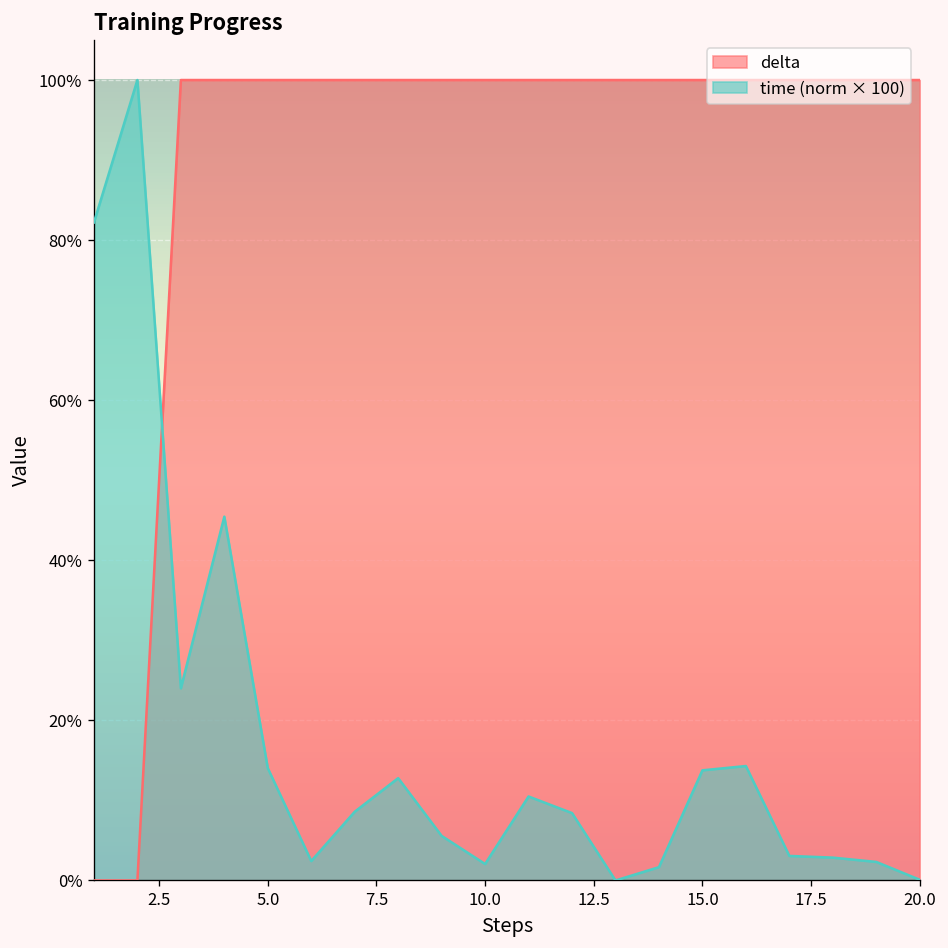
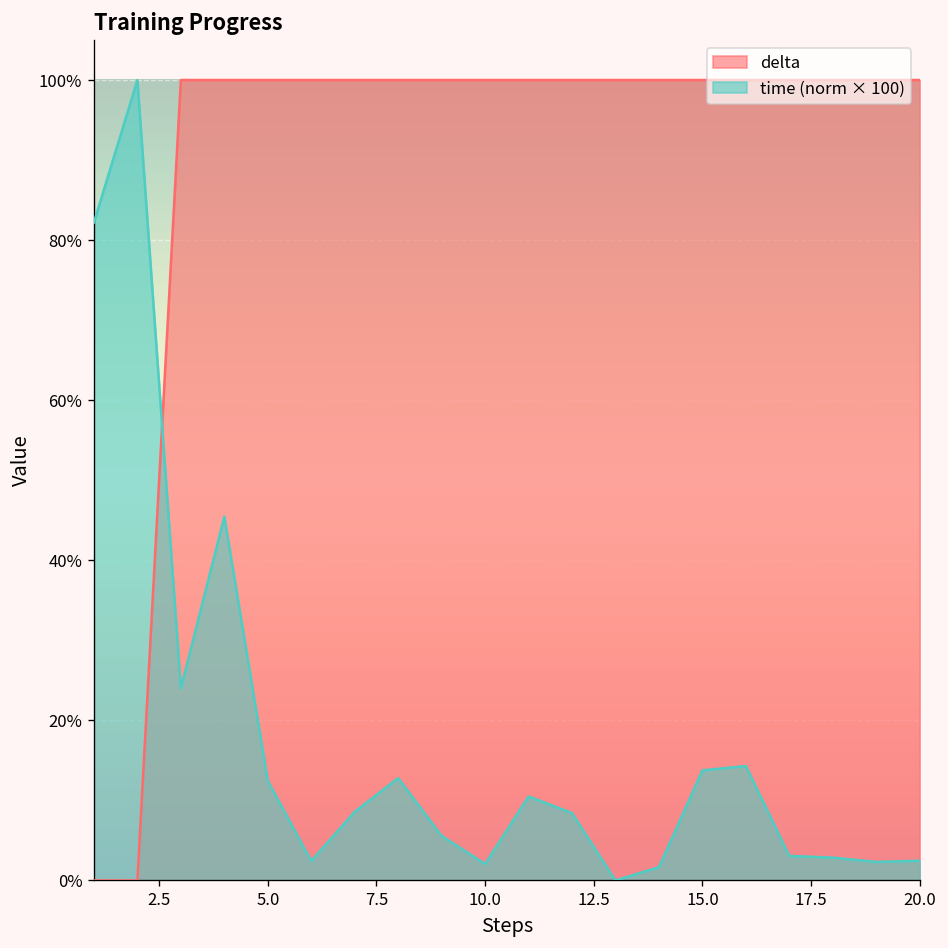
time (norm × 100), 5.0: 14% -> 12%
time (norm × 100), 20.0: 0% -> 2%
